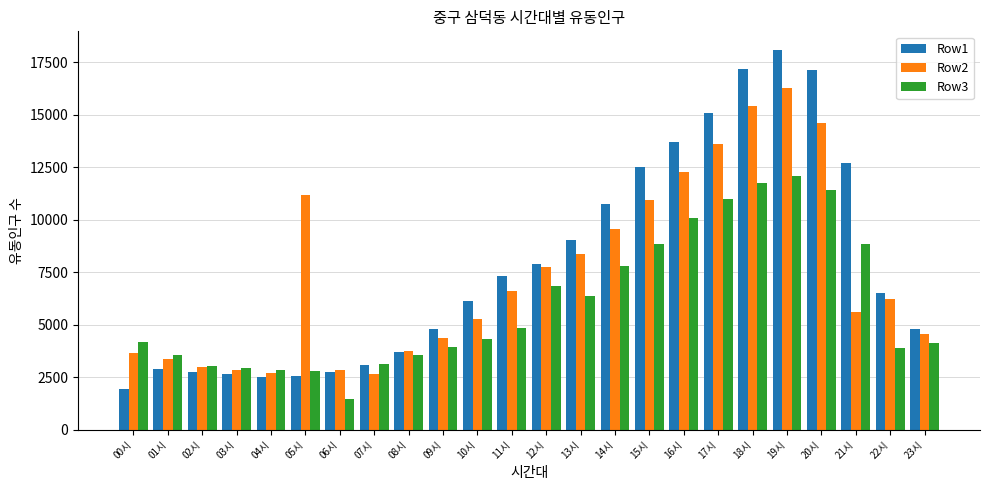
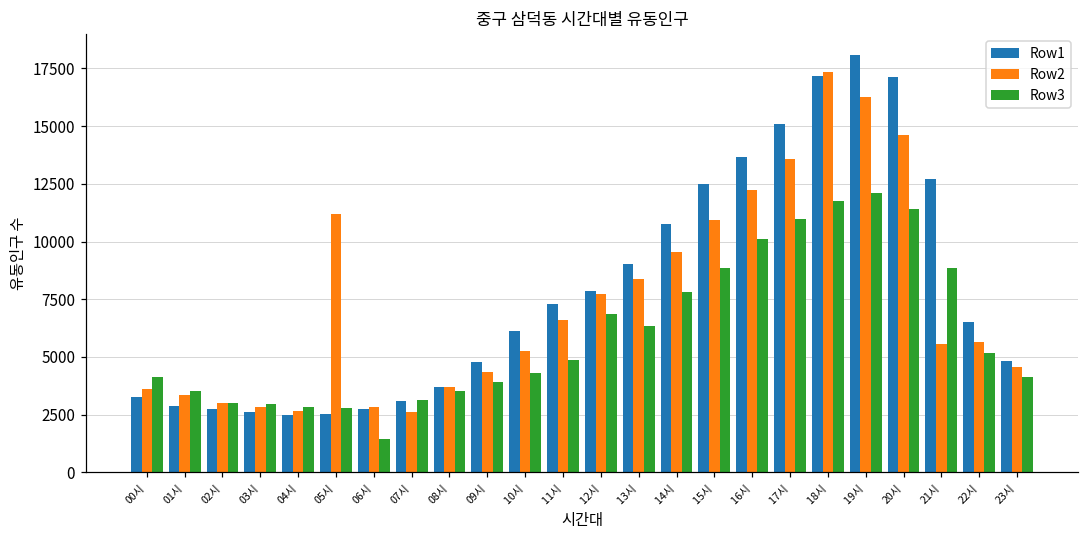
Row1, 00시: 1900 -> 3300
Row2, 18시: 15400 -> 17400
Row2, 22시: 6200 -> 5700
Row3, 22시: 3900 -> 5200
